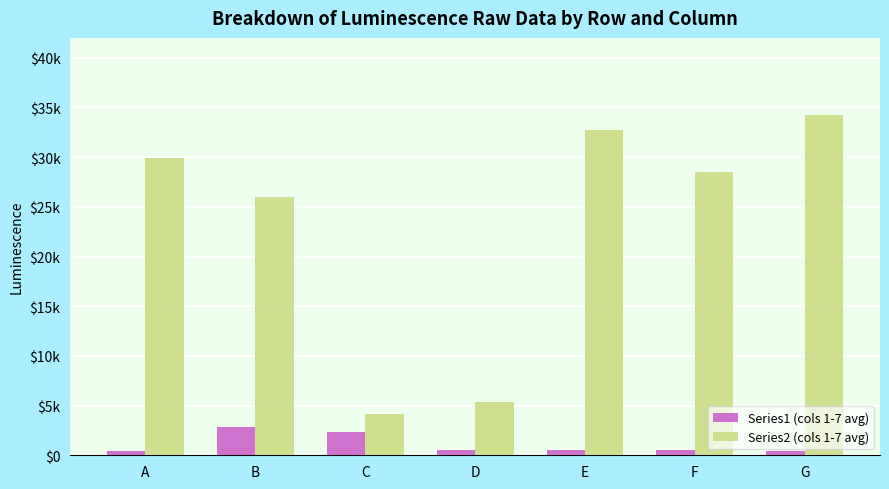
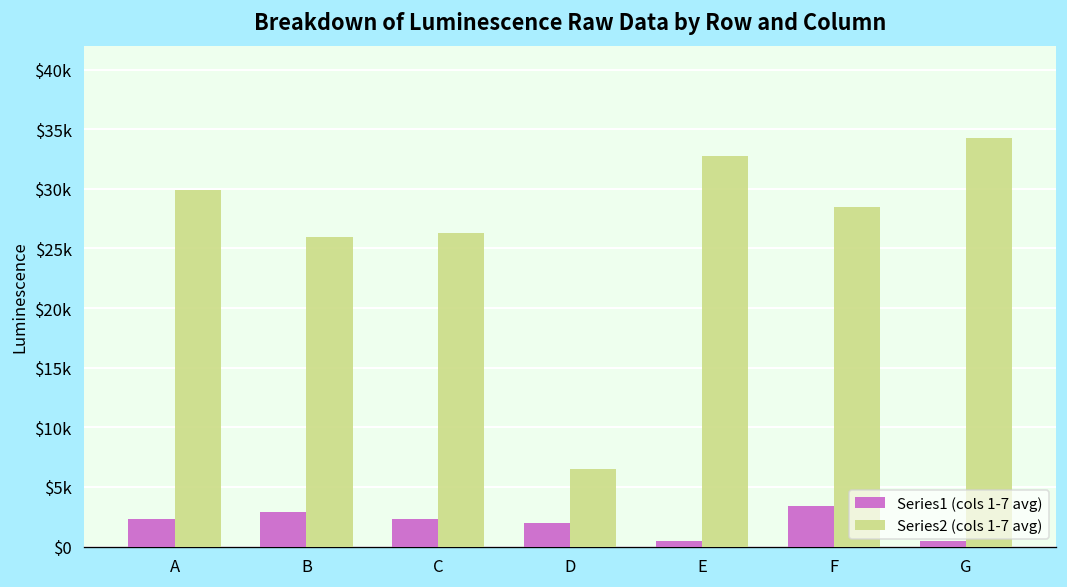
Series1 (cols 1-7 avg), A: $0 -> $2000
Series2 (cols 1-7 avg), C: $4000 -> $26000
Series1 (cols 1-7 avg), D: $1000 -> $2000
Series2 (cols 1-7 avg), D: $5000 -> $6000
Series1 (cols 1-7 avg), F: $1000 -> $3000
